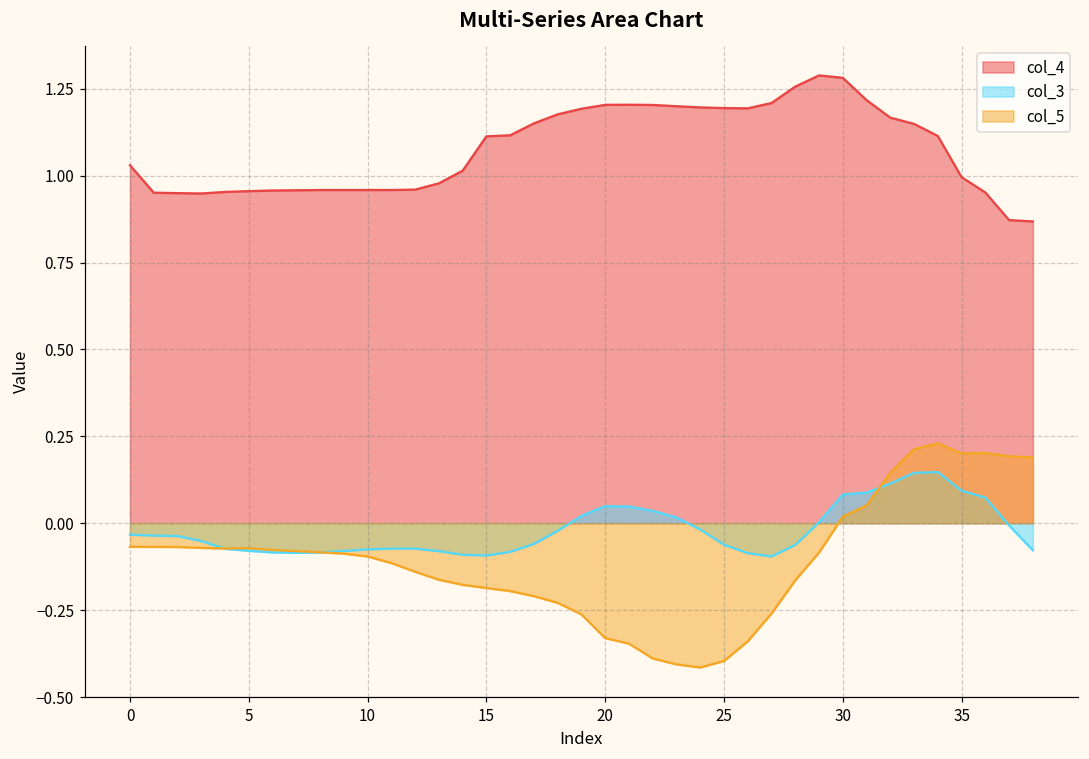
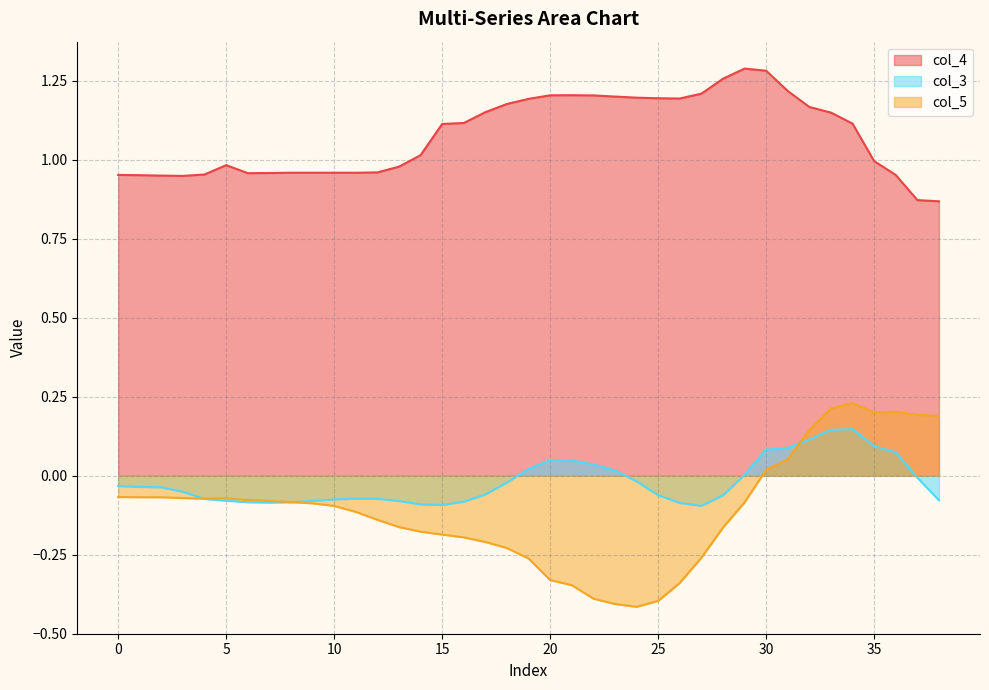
col_4, 0: 1.03 -> 0.95
col_4, 5: 0.96 -> 0.98
